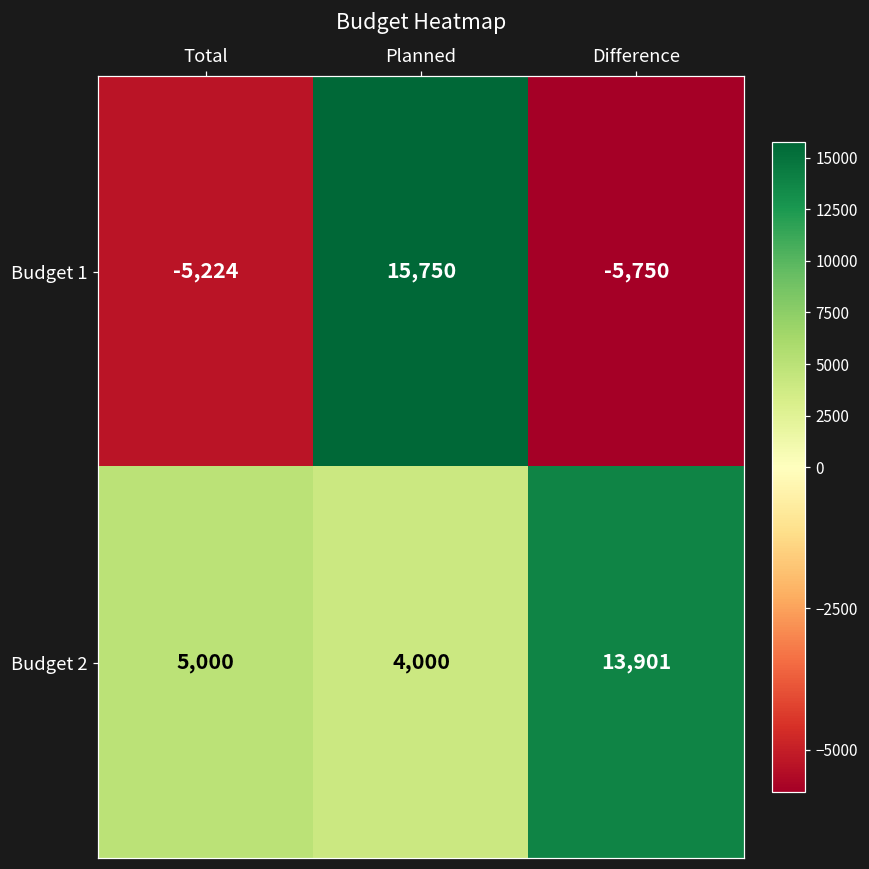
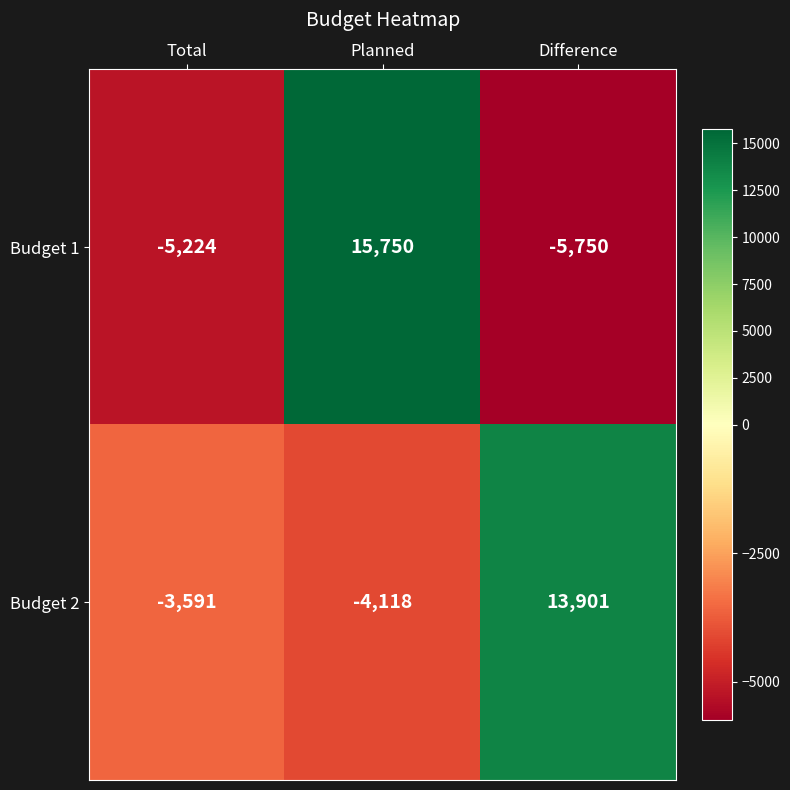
Budget 2, Total: 5,000 -> -3,591
Budget 2, Planned: 4,000 -> -4,118
